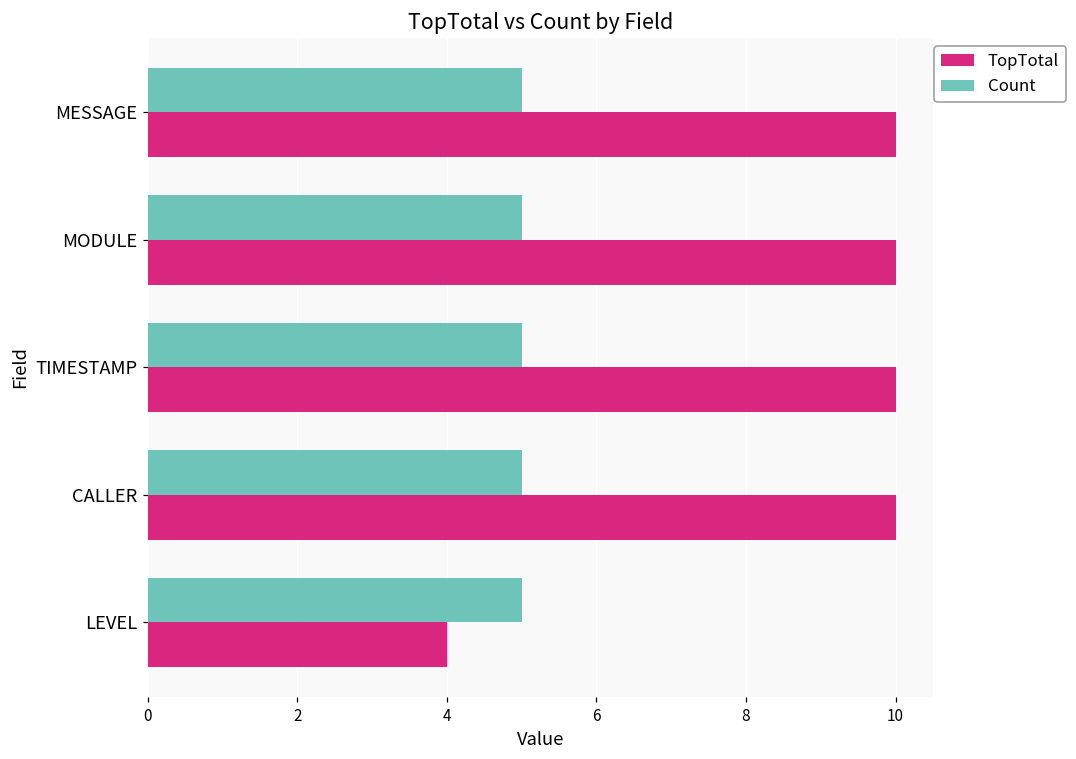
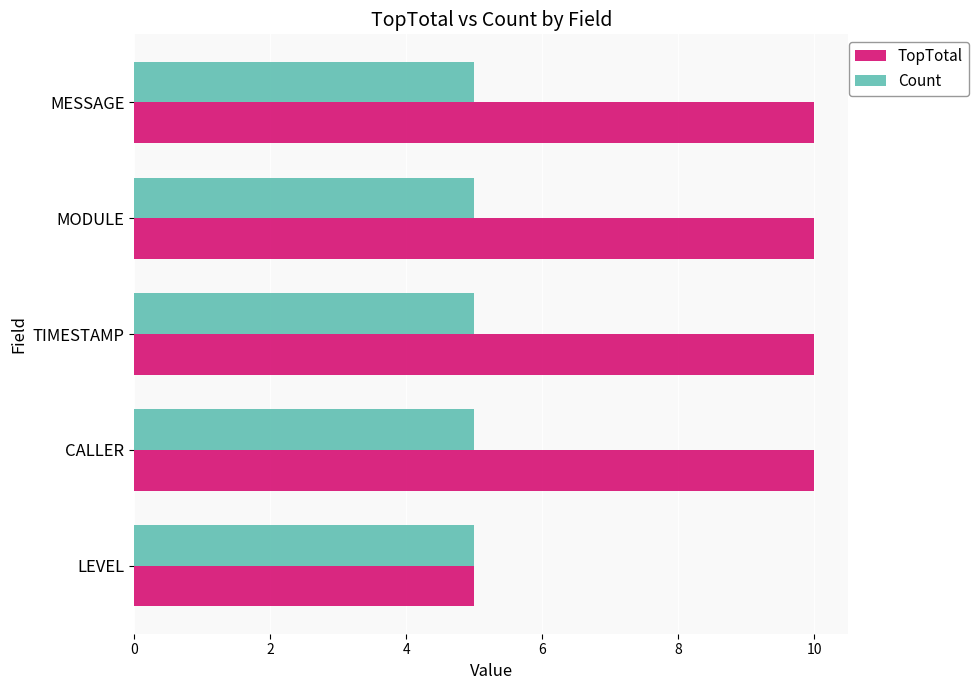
TopTotal, LEVEL: 4 -> 5
